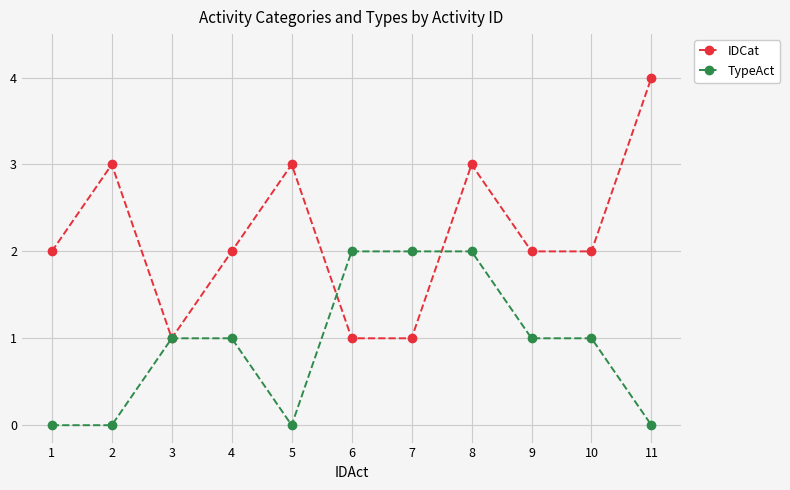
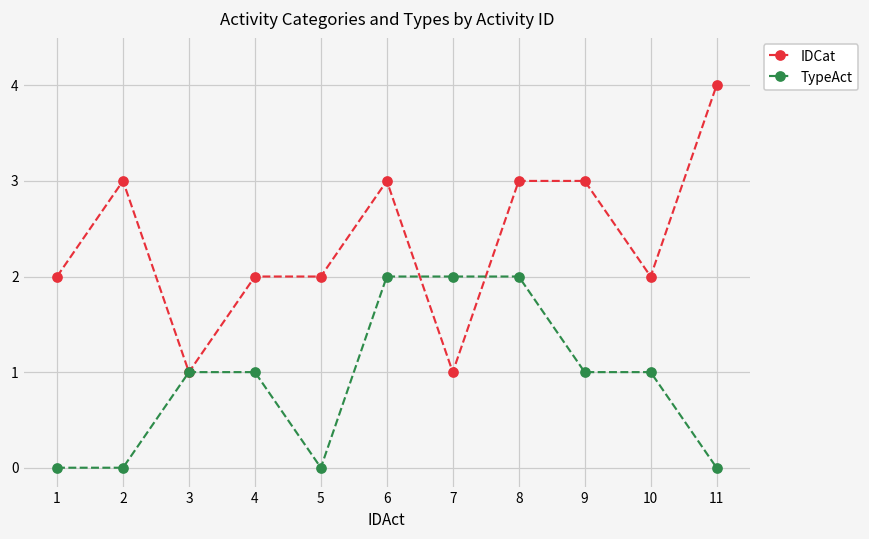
IDCat, 5: 3 -> 2
IDCat, 6: 1 -> 3
IDCat, 9: 2 -> 3
